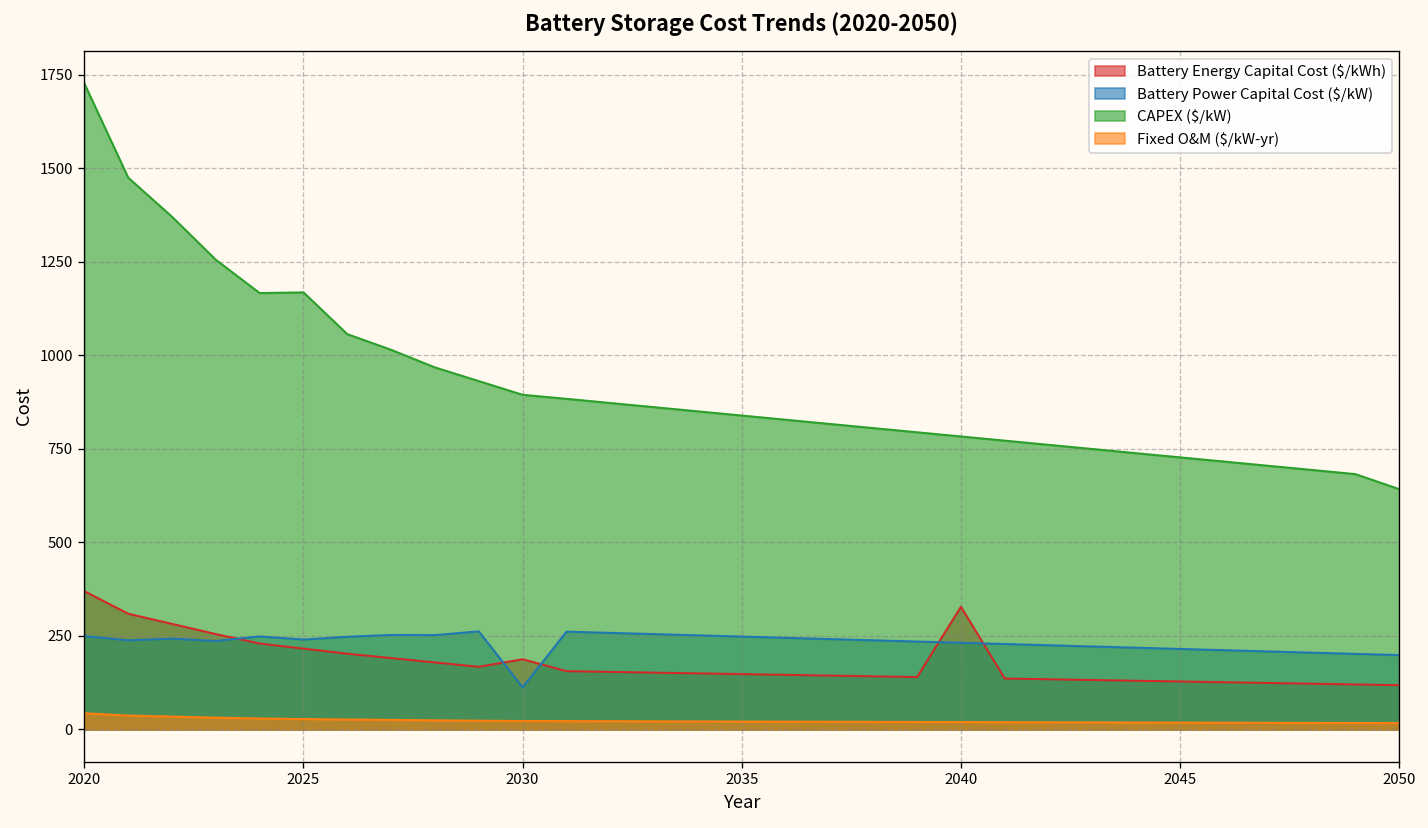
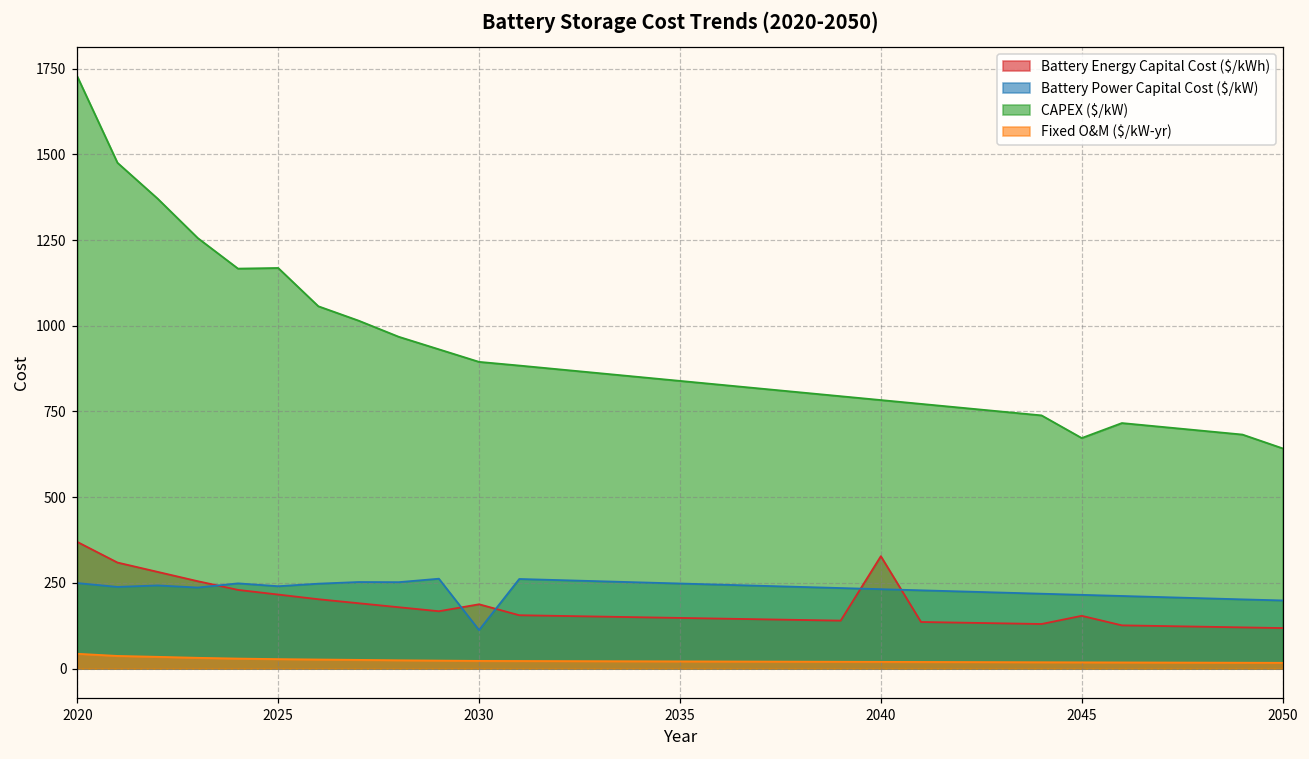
Battery Energy Capital Cost ($/kWh), 2045: 130 -> 150
CAPEX ($/kW), 2045: 730 -> 670
